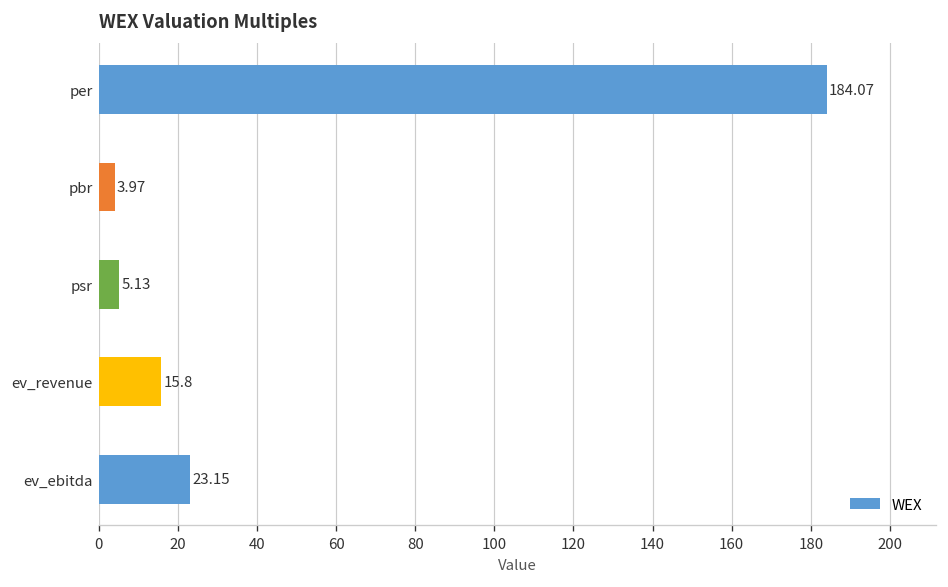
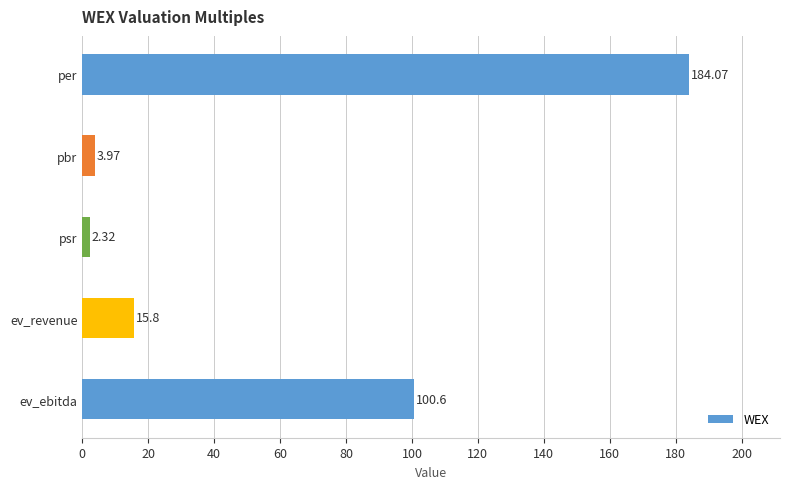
psr: 5.13 -> 2.32
ev_ebitda: 23.15 -> 100.6
